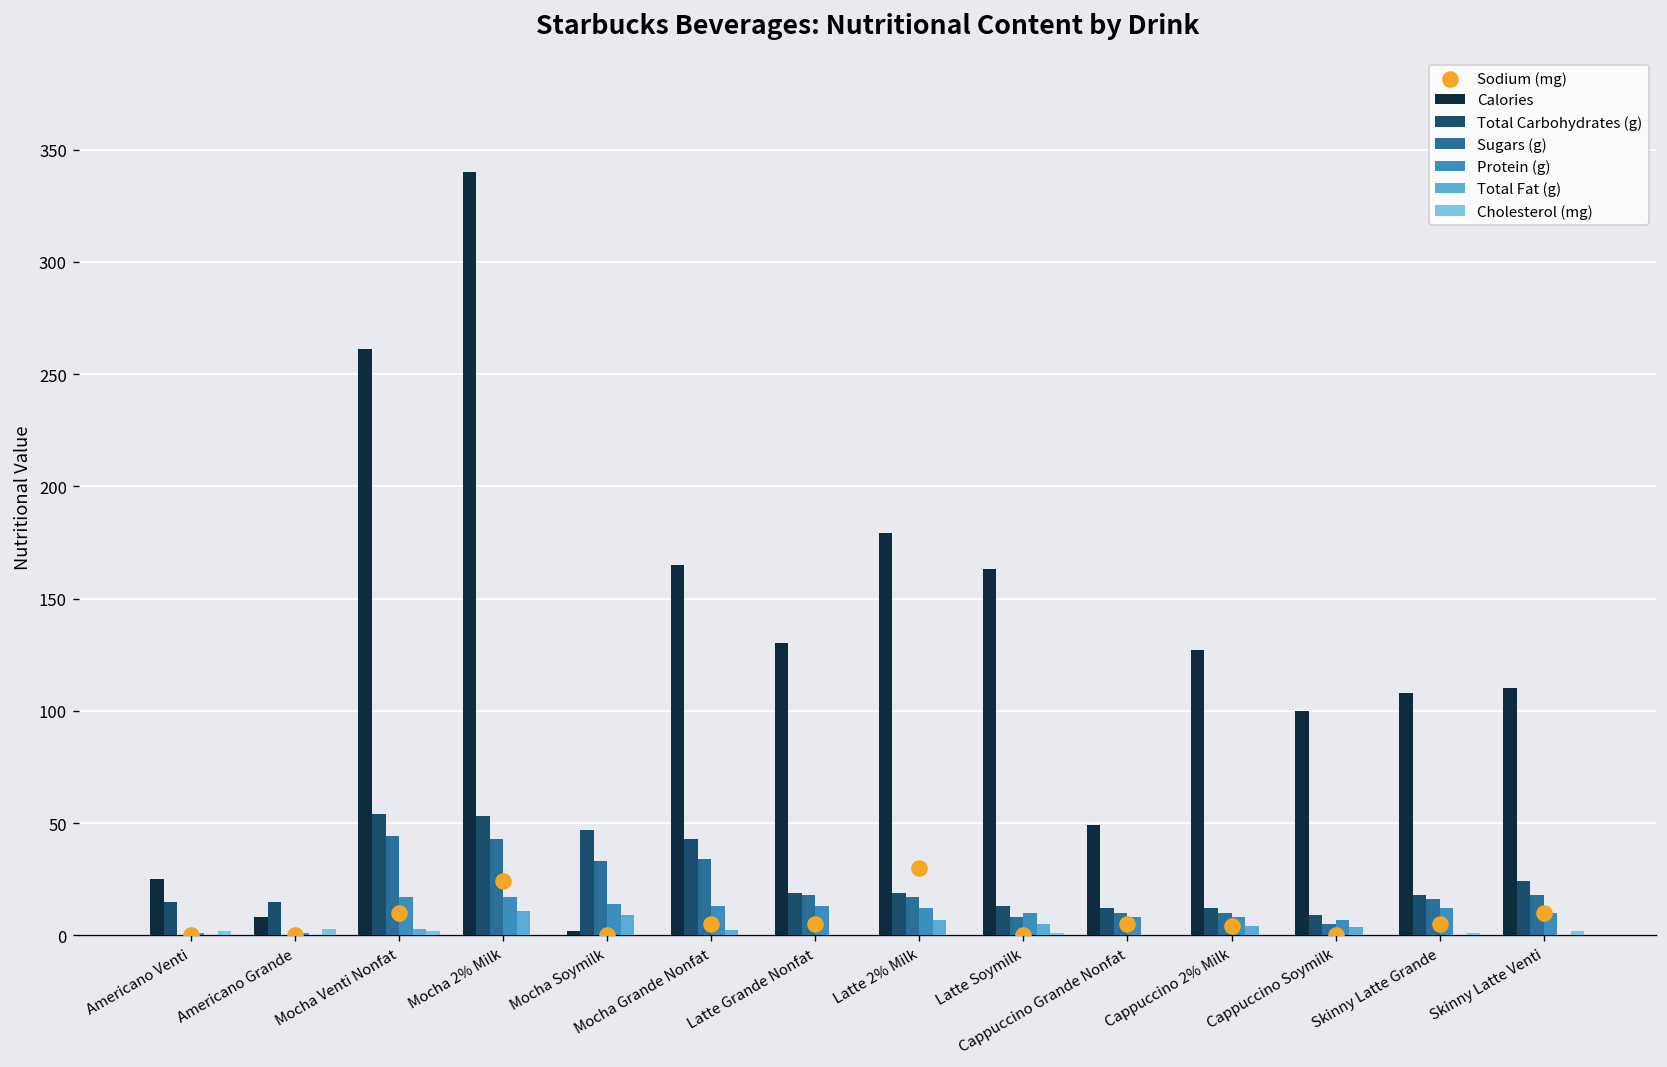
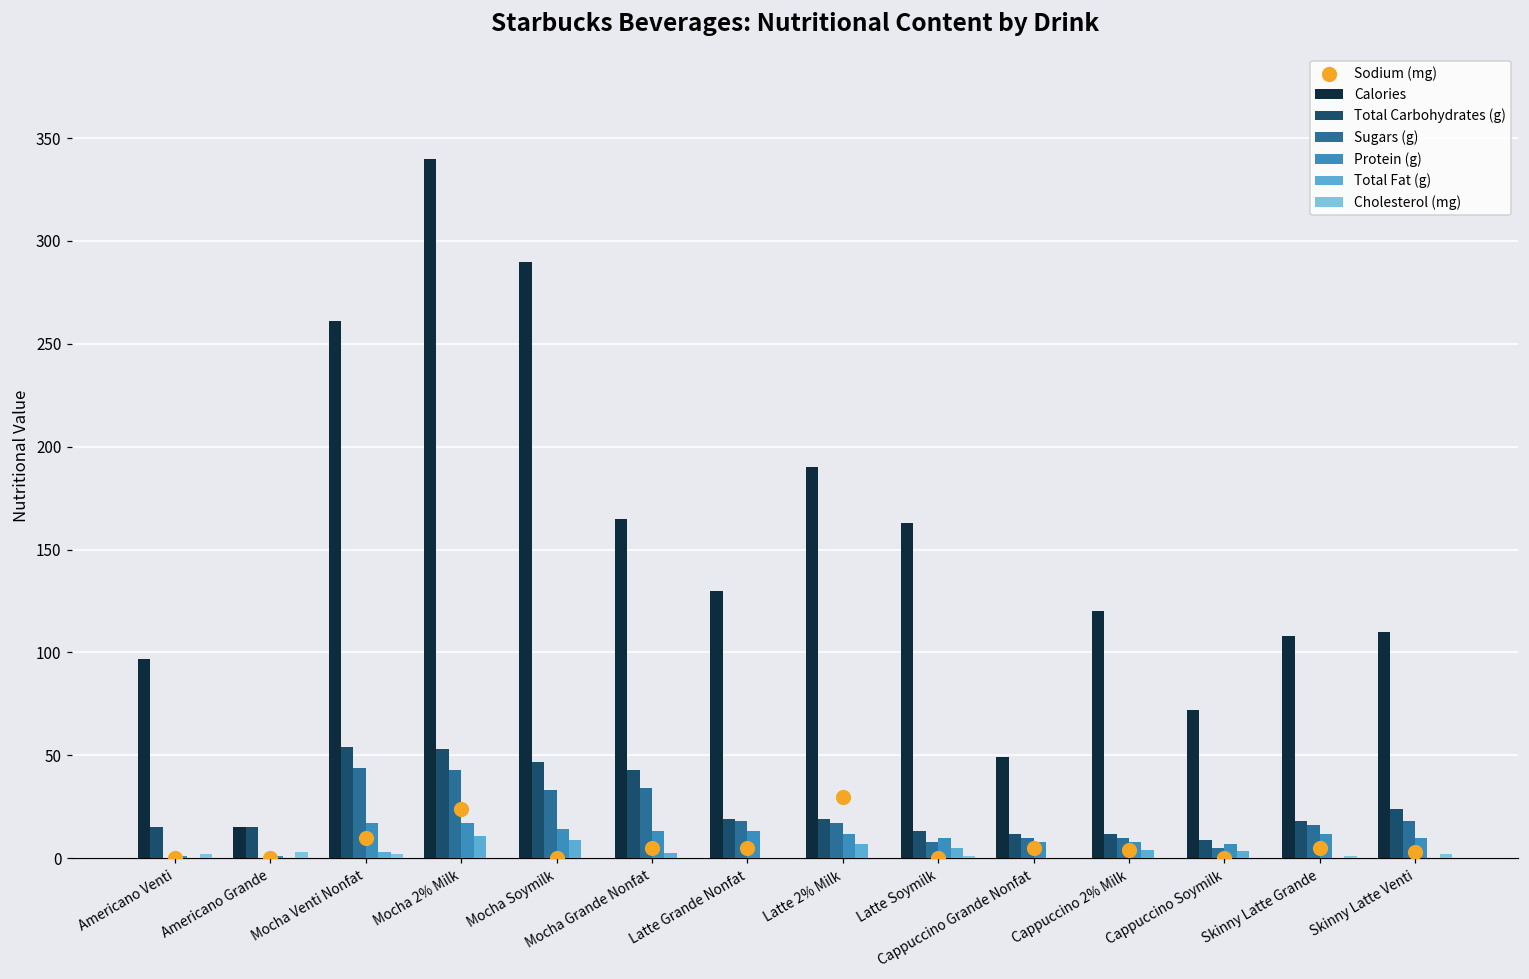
Calories, Americano Venti: 25 -> 97
Calories, Americano Grande: 8 -> 15
Calories, Mocha Soymilk: 2 -> 290
Calories, Latte 2% Milk: 179 -> 190
Calories, Cappuccino 2% Milk: 127 -> 120
Calories, Cappuccino Soymilk: 100 -> 72
Sodium (mg), Skinny Latte Venti: 10 -> 3
